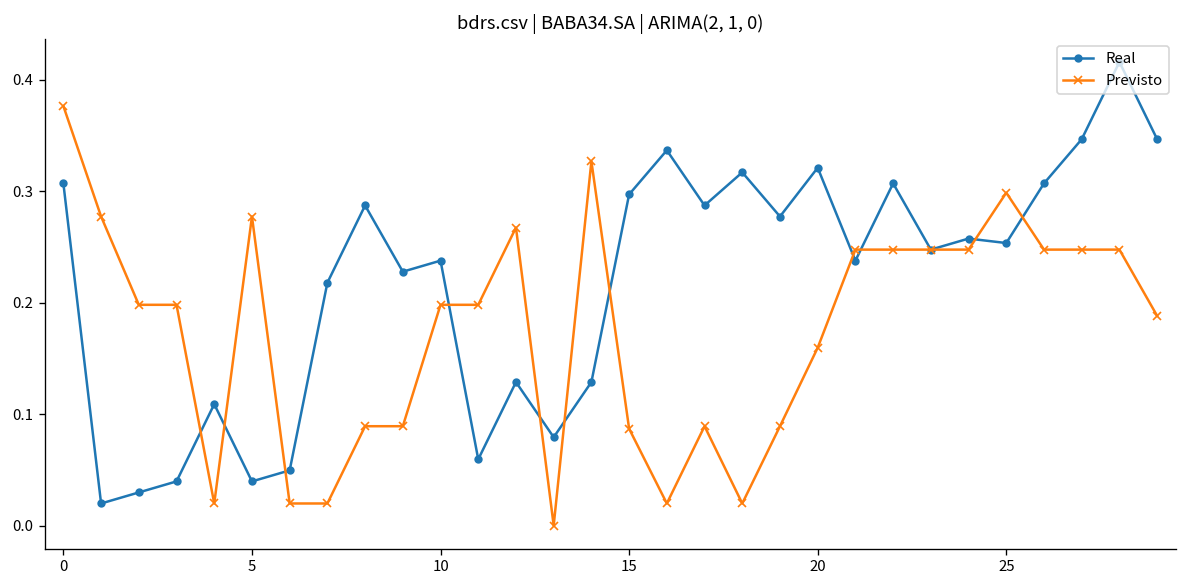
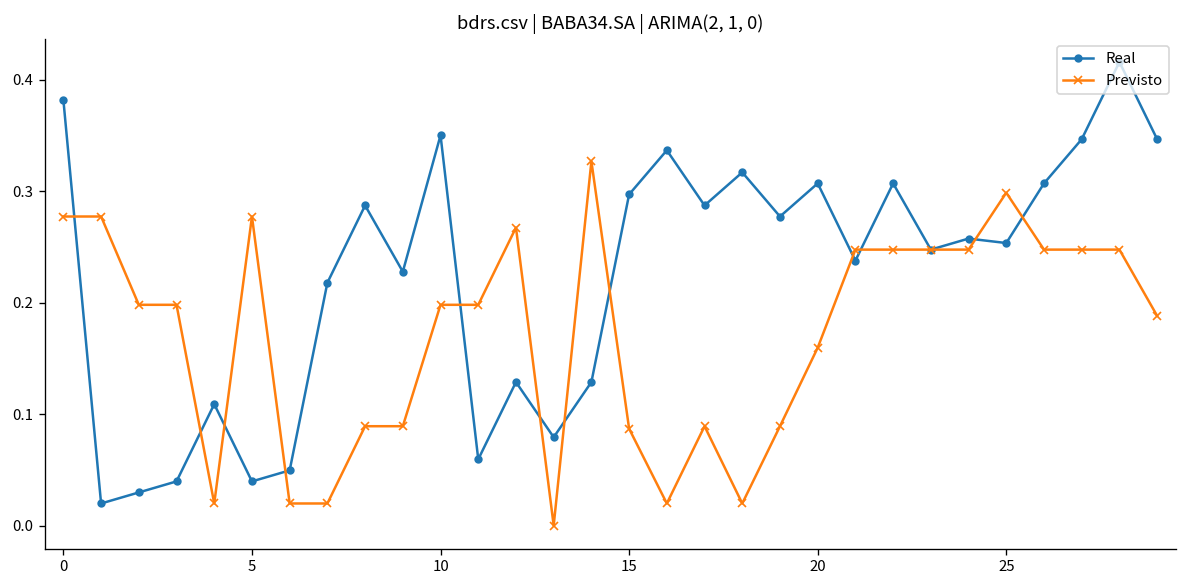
Real, 0: 0.31 -> 0.38
Previsto, 0: 0.38 -> 0.28
Real, 10: 0.24 -> 0.35
Real, 20: 0.32 -> 0.31
